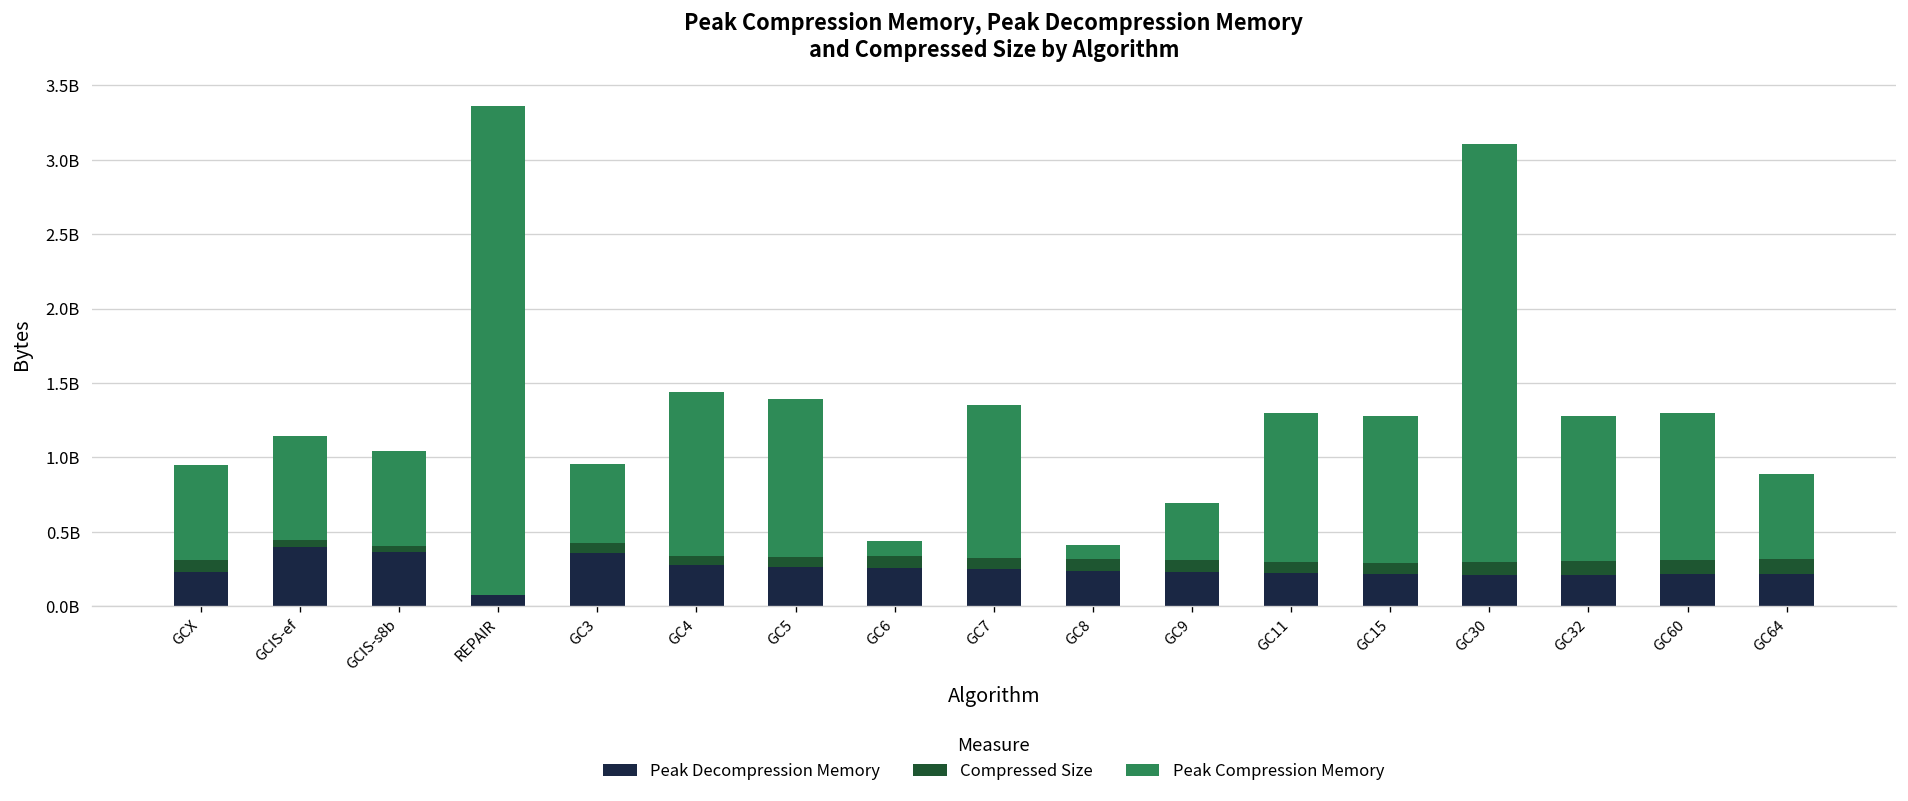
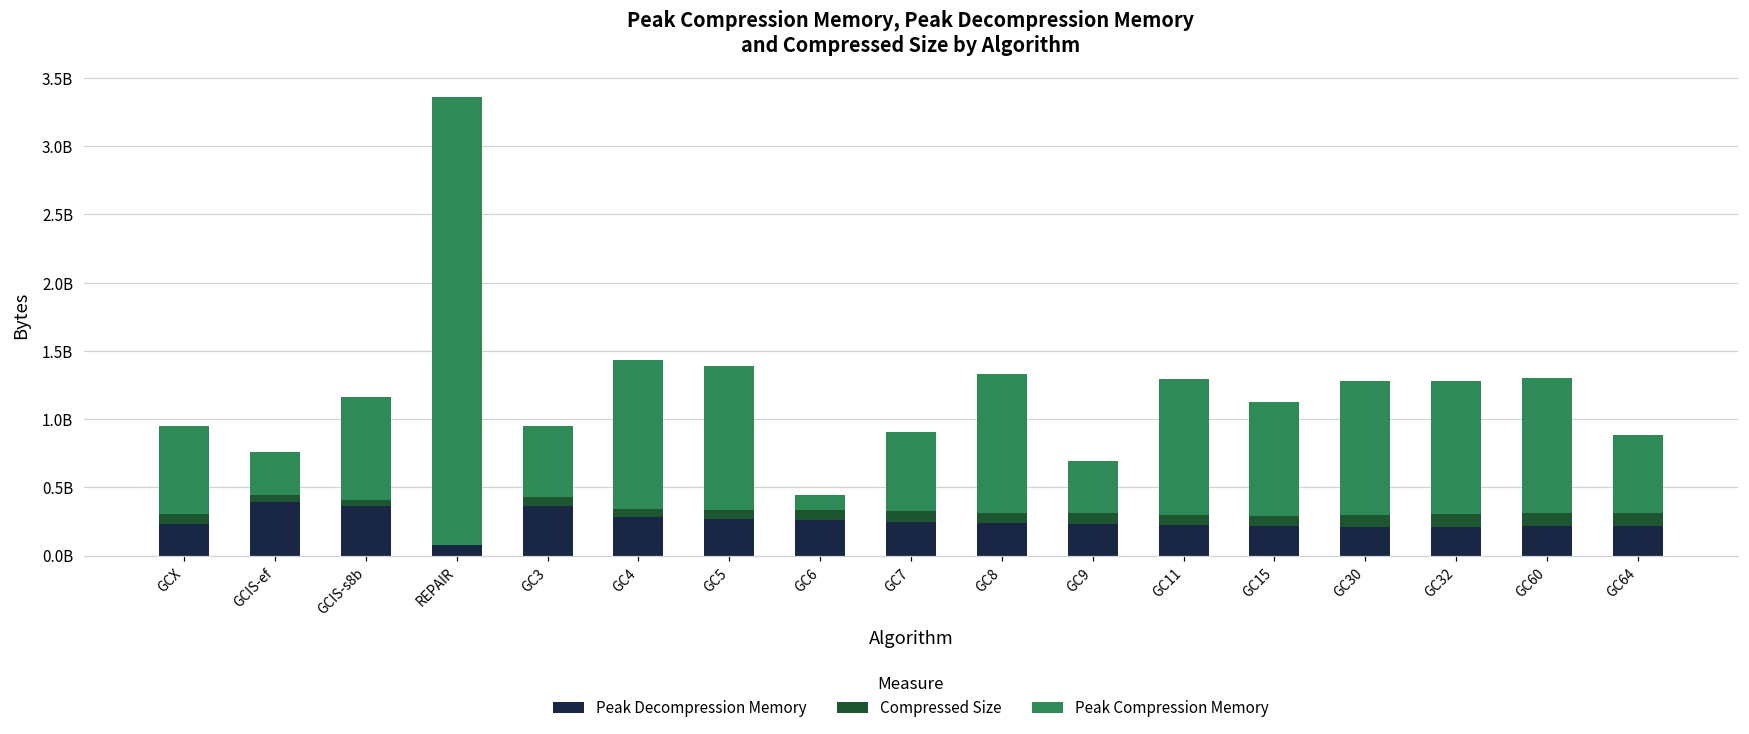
Peak Compression Memory, GCIS-ef: 700000000 -> 310000000
Peak Compression Memory, GCIS-s8b: 640000000 -> 760000000
Peak Compression Memory, GC7: 1030000000 -> 580000000
Peak Compression Memory, GC8: 90000000 -> 1020000000
Peak Compression Memory, GC15: 990000000 -> 830000000
Peak Compression Memory, GC30: 2810000000 -> 980000000
